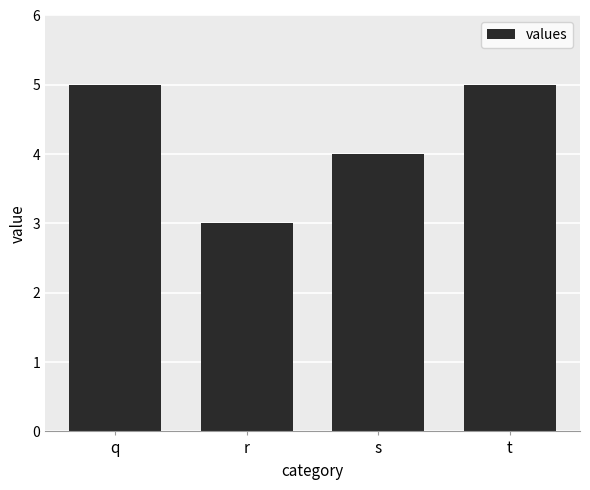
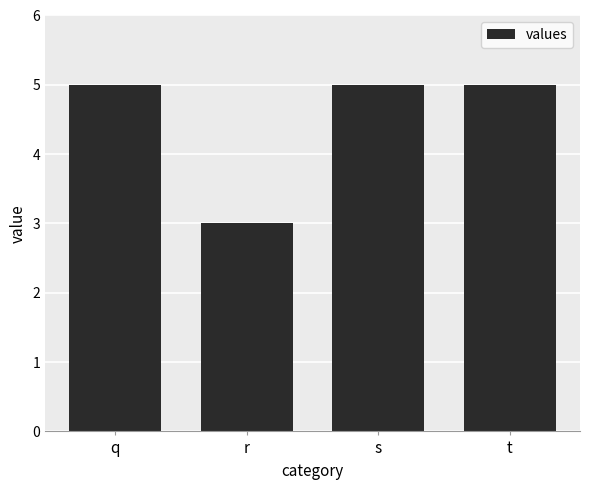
s: 4 -> 5
